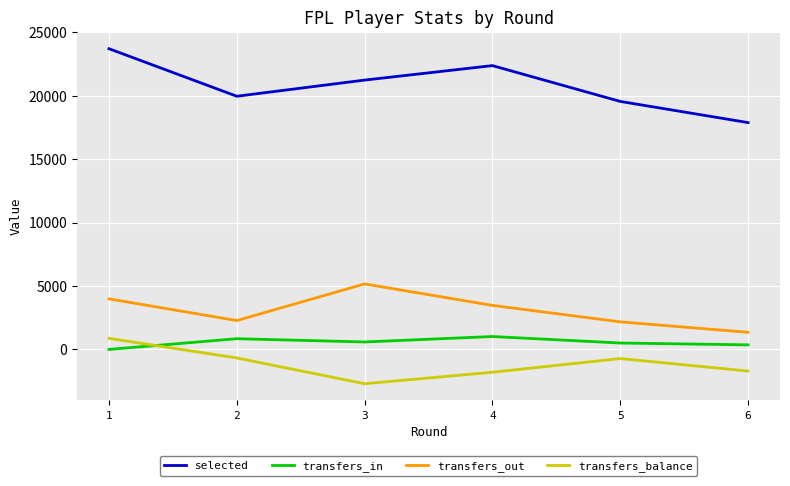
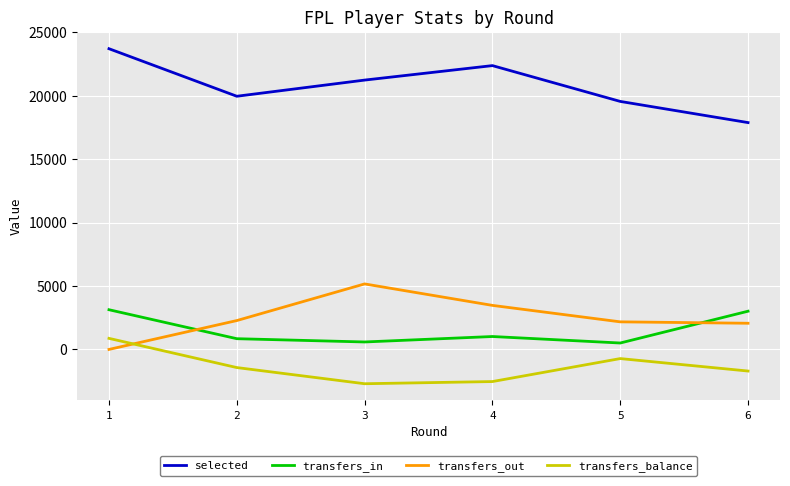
transfers_in, 1: 0 -> 3100
transfers_out, 1: 4000 -> 0
transfers_balance, 2: -700 -> -1400
transfers_balance, 4: -1800 -> -2500
transfers_in, 6: 400 -> 3000
transfers_out, 6: 1300 -> 2100
